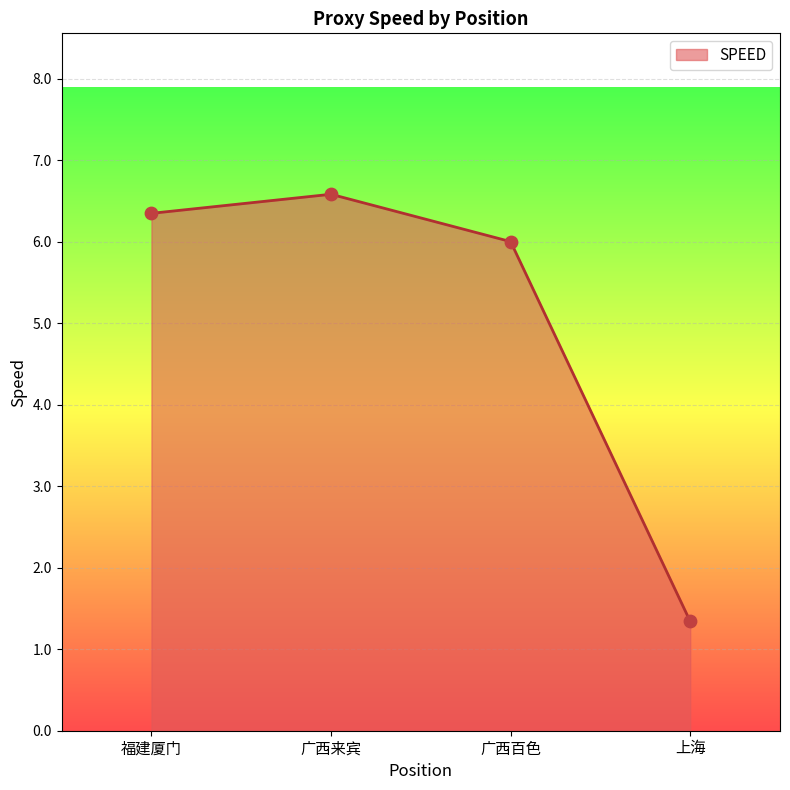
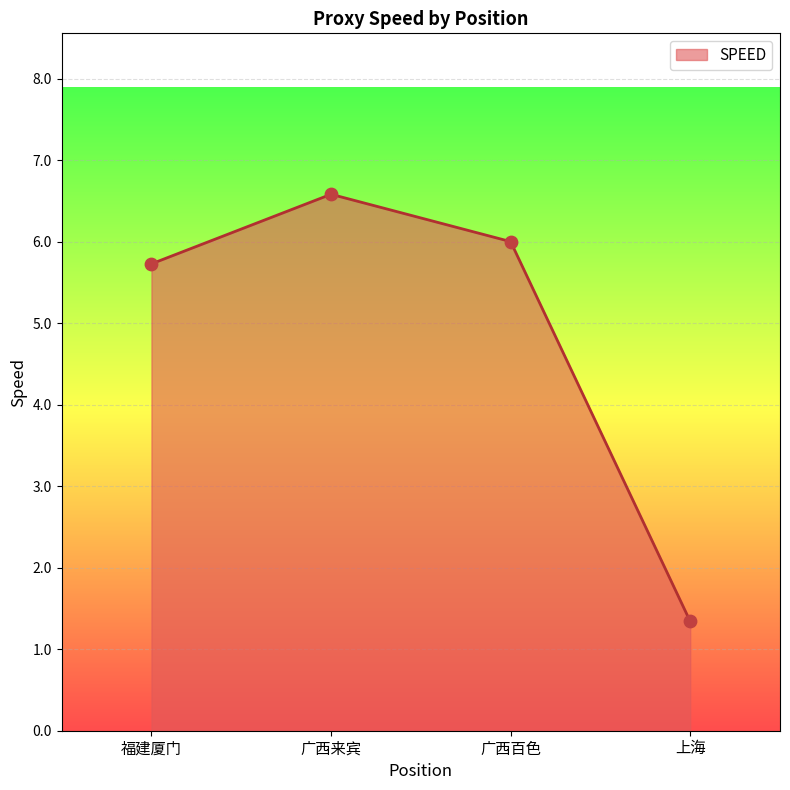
福建厦门: 6.4 -> 5.7
